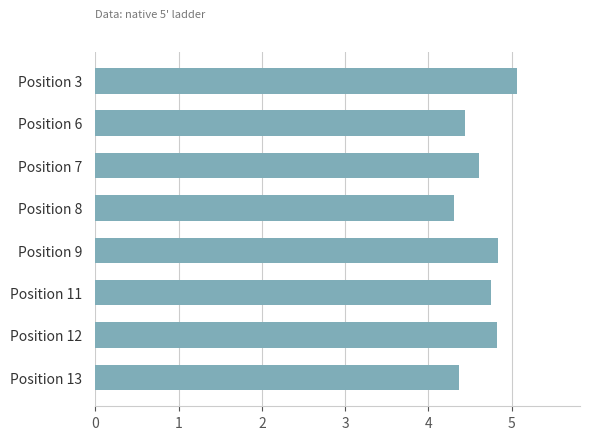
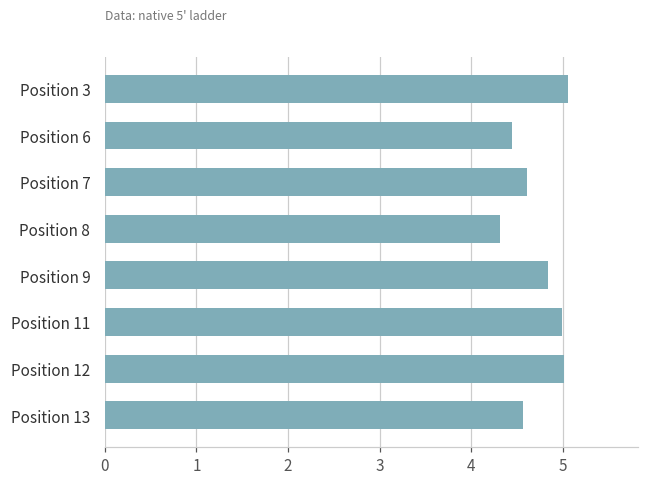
Position 11: 4.7 -> 5.0
Position 12: 4.8 -> 5.0
Position 13: 4.4 -> 4.6
